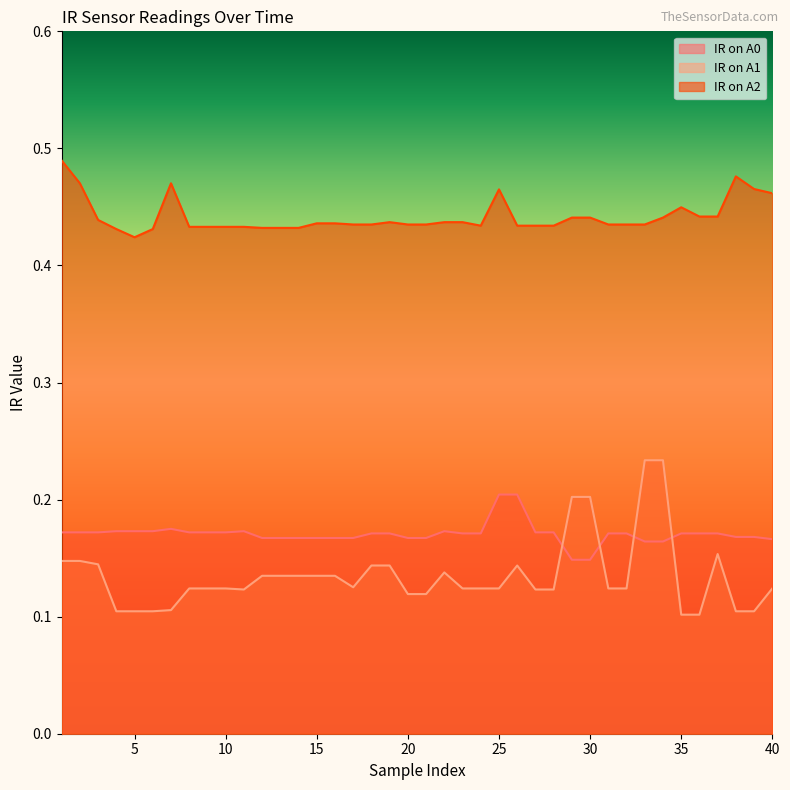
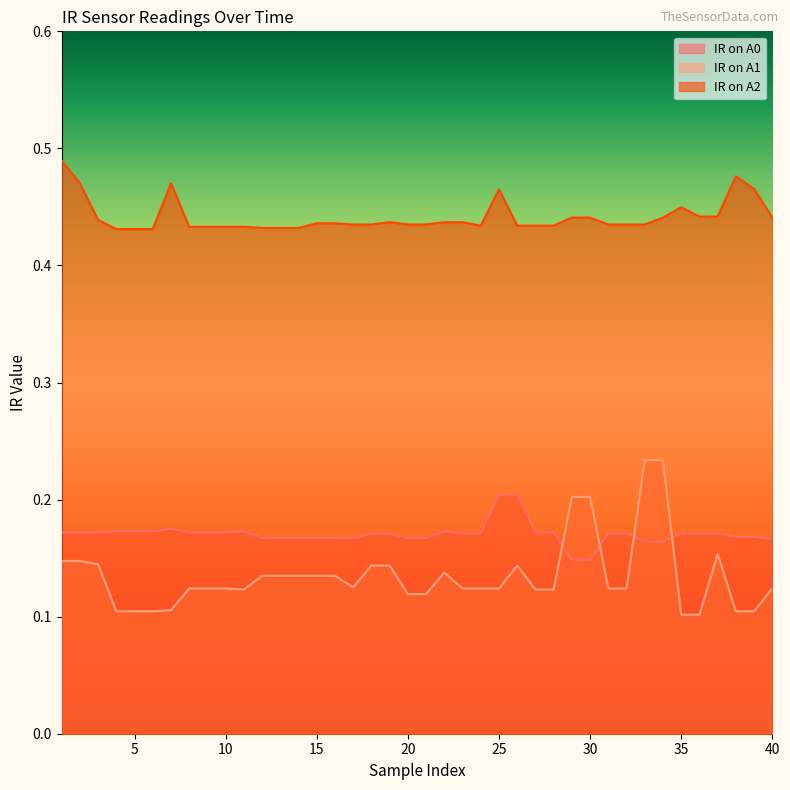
IR on A2, 5: 0.424 -> 0.431
IR on A2, 40: 0.462 -> 0.441
